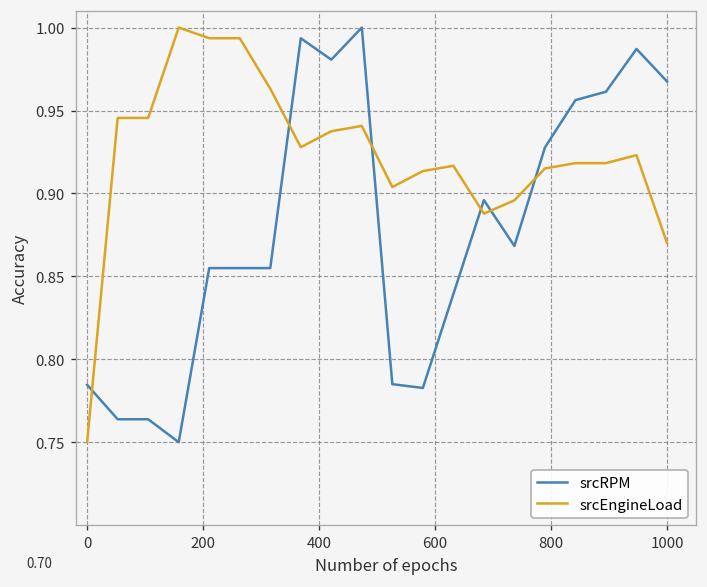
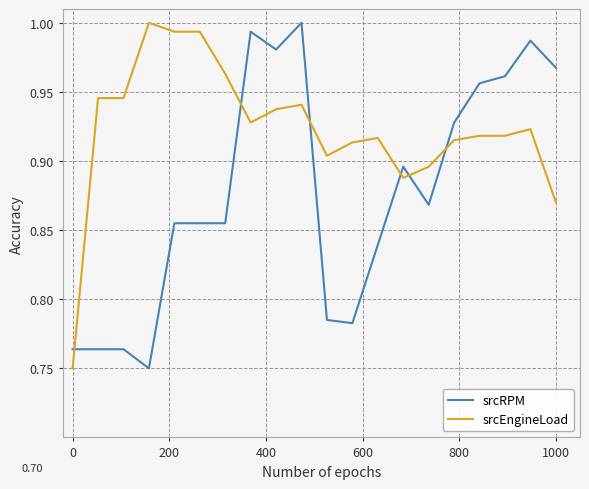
srcRPM, 0: 0.785 -> 0.764
